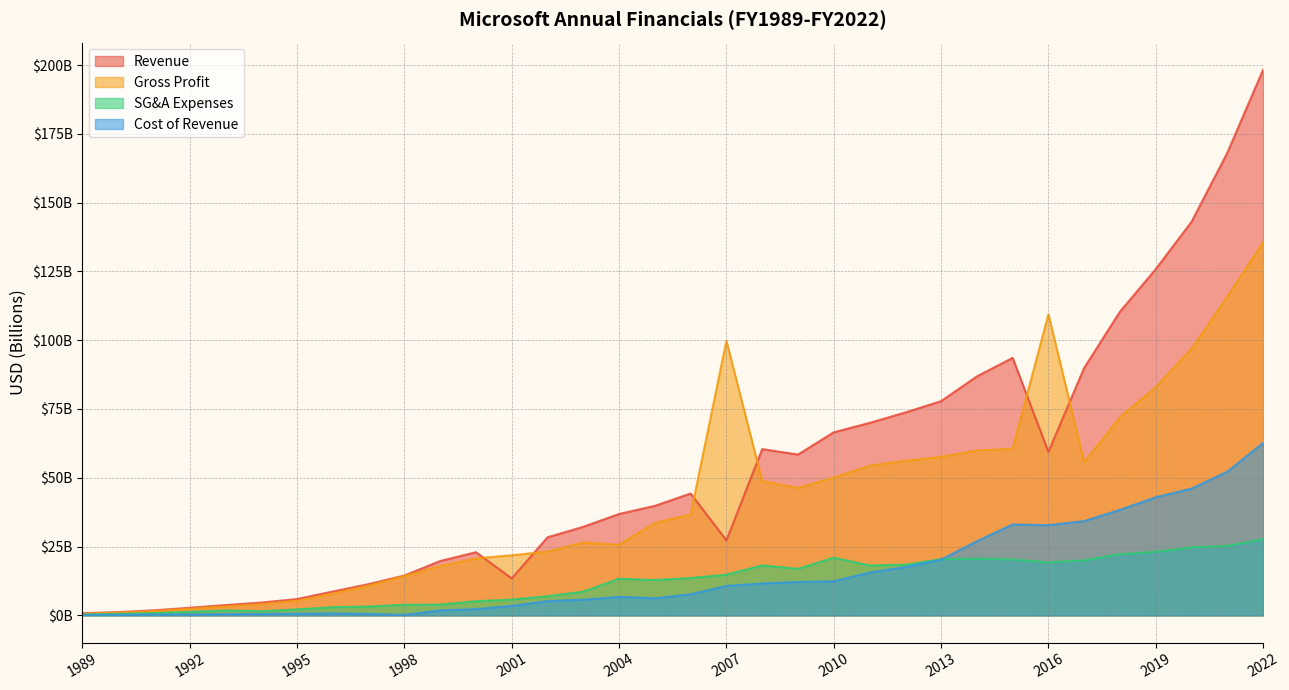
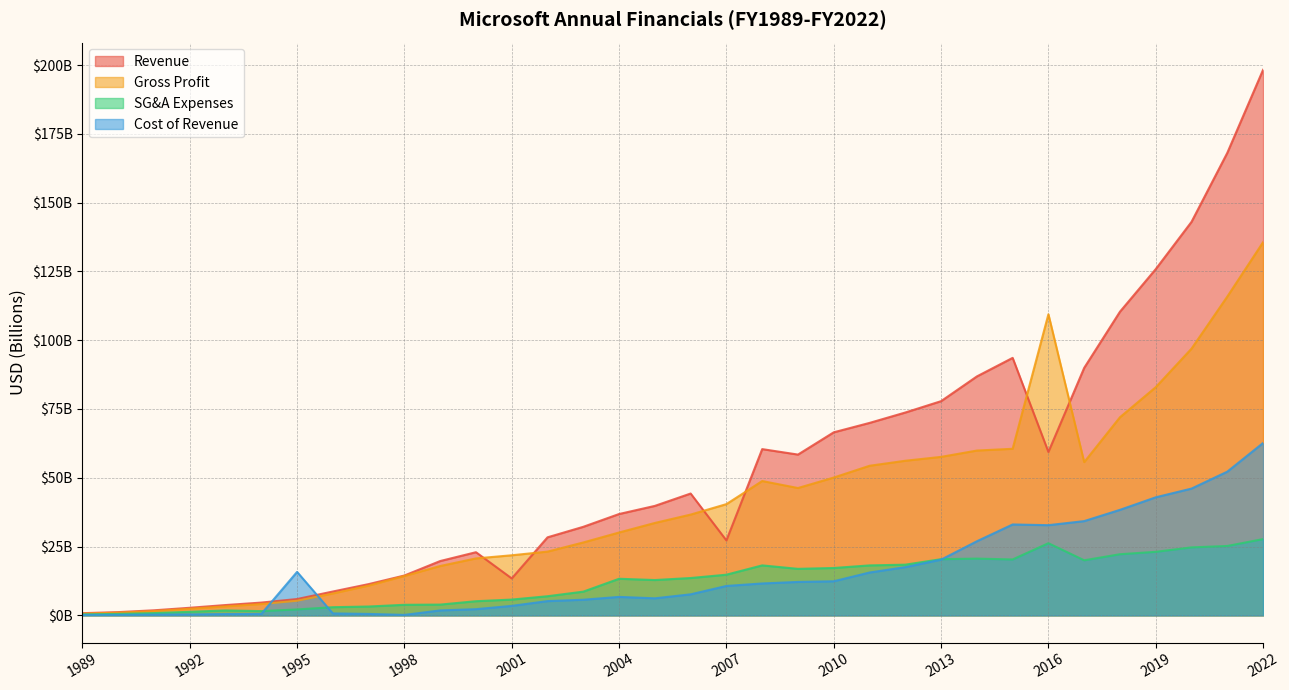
Cost of Revenue, 1995: $1000000000 -> $16000000000
Gross Profit, 2004: $26000000000 -> $30000000000
Gross Profit, 2007: $100000000000 -> $40000000000
SG&A Expenses, 2010: $21000000000 -> $17000000000
SG&A Expenses, 2016: $19000000000 -> $26000000000
